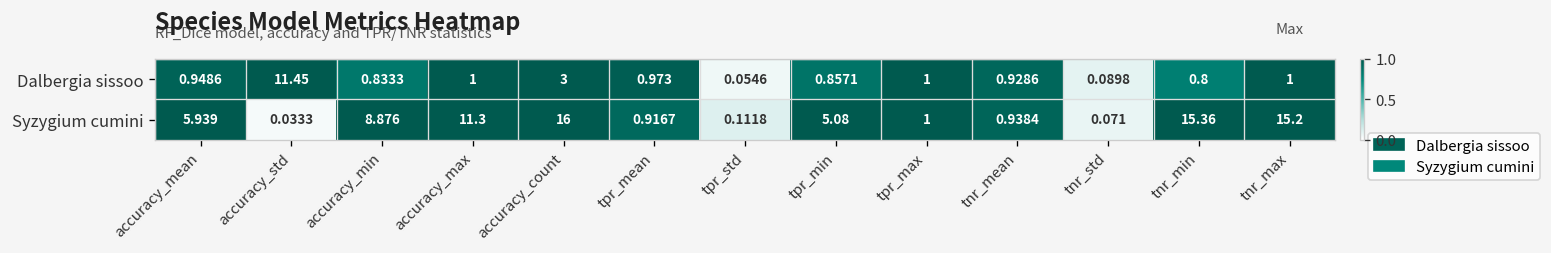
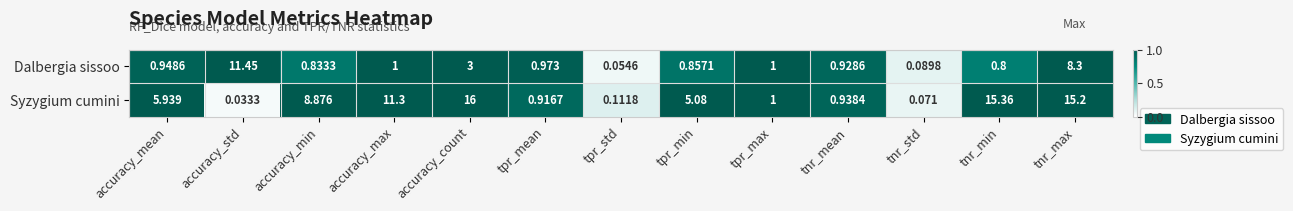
Dalbergia sissoo, tnr_max: 1 -> 8.3
